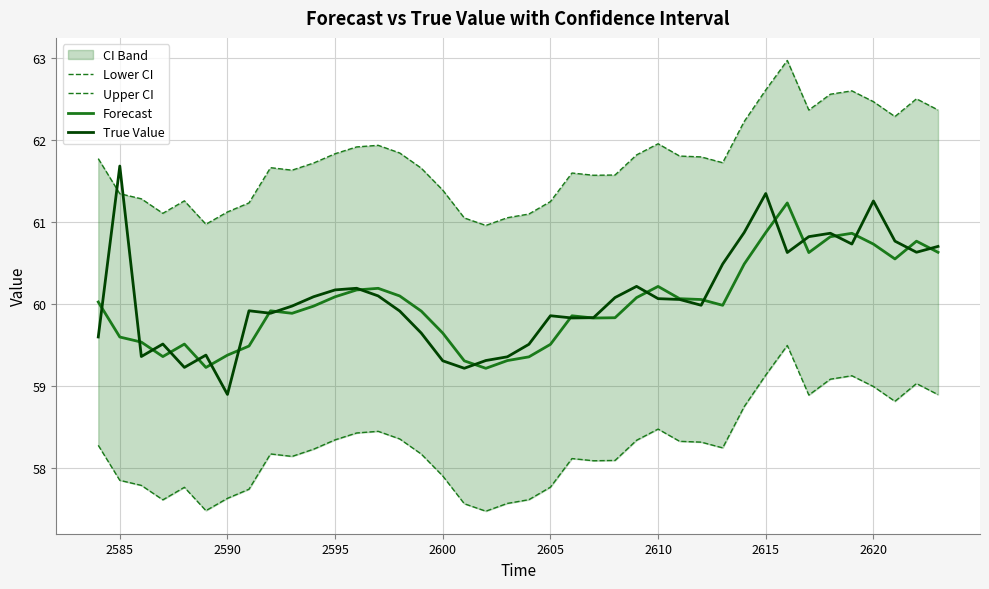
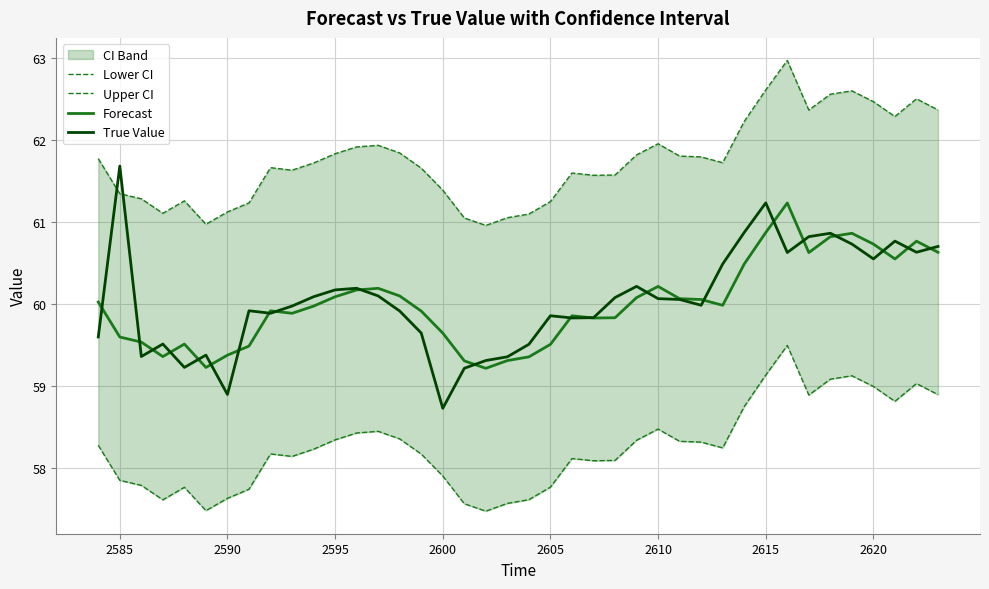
True Value, 2600: 59.3 -> 58.7
True Value, 2615: 61.3 -> 61.2
True Value, 2620: 61.3 -> 60.5
